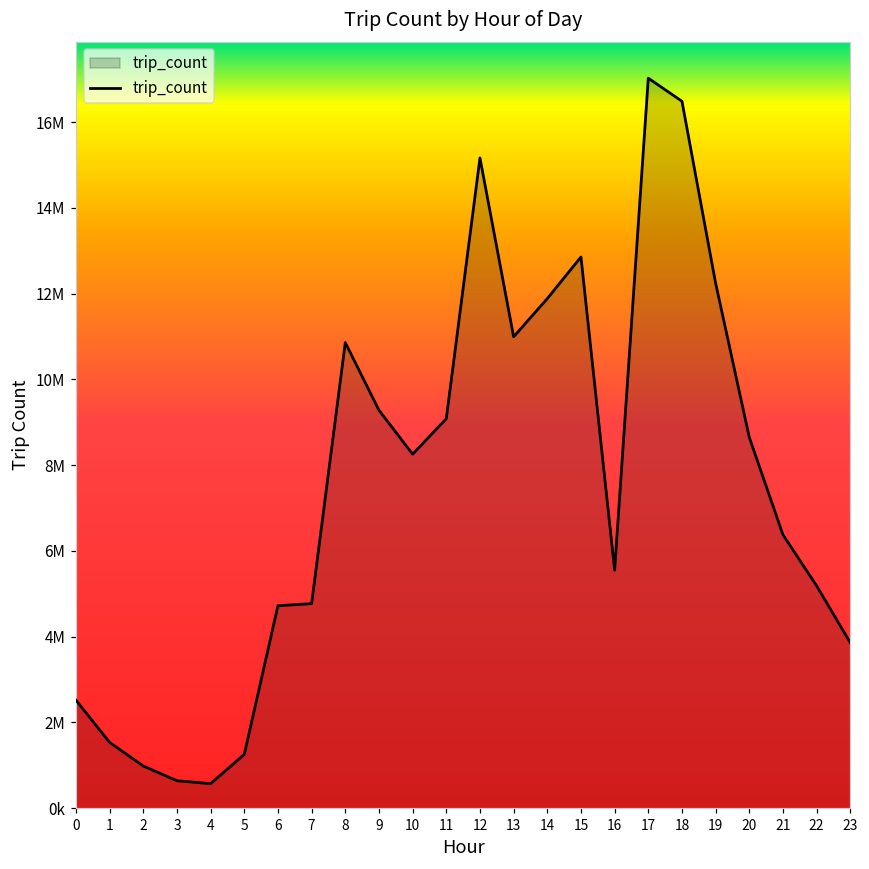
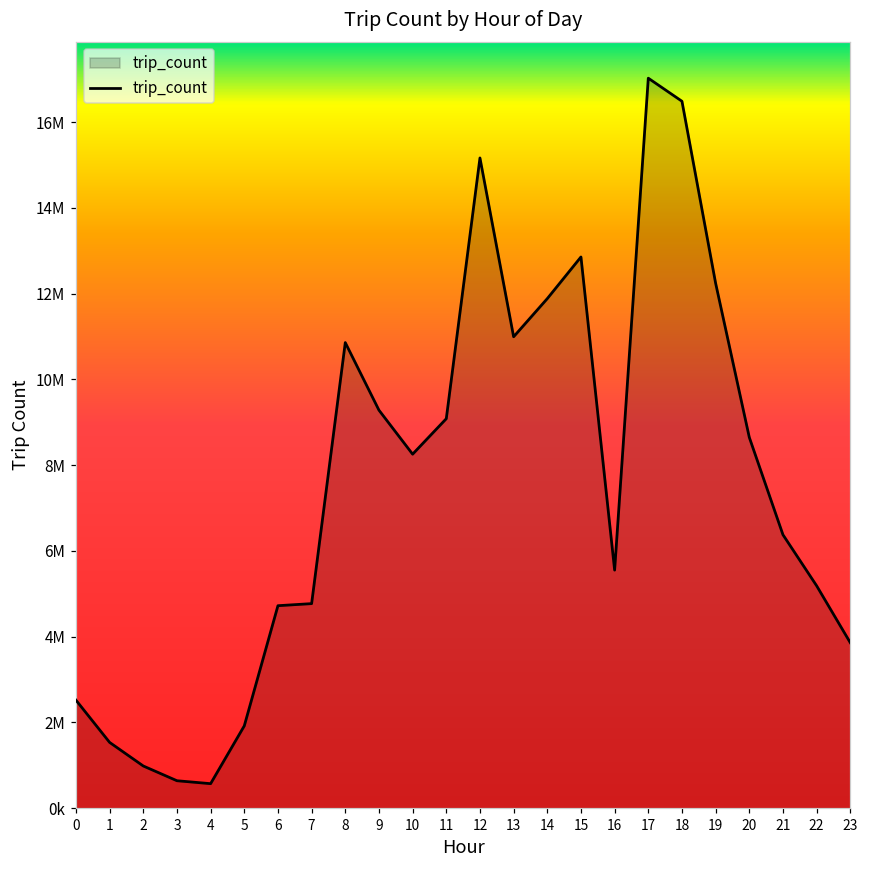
5: 1300000 -> 1900000
